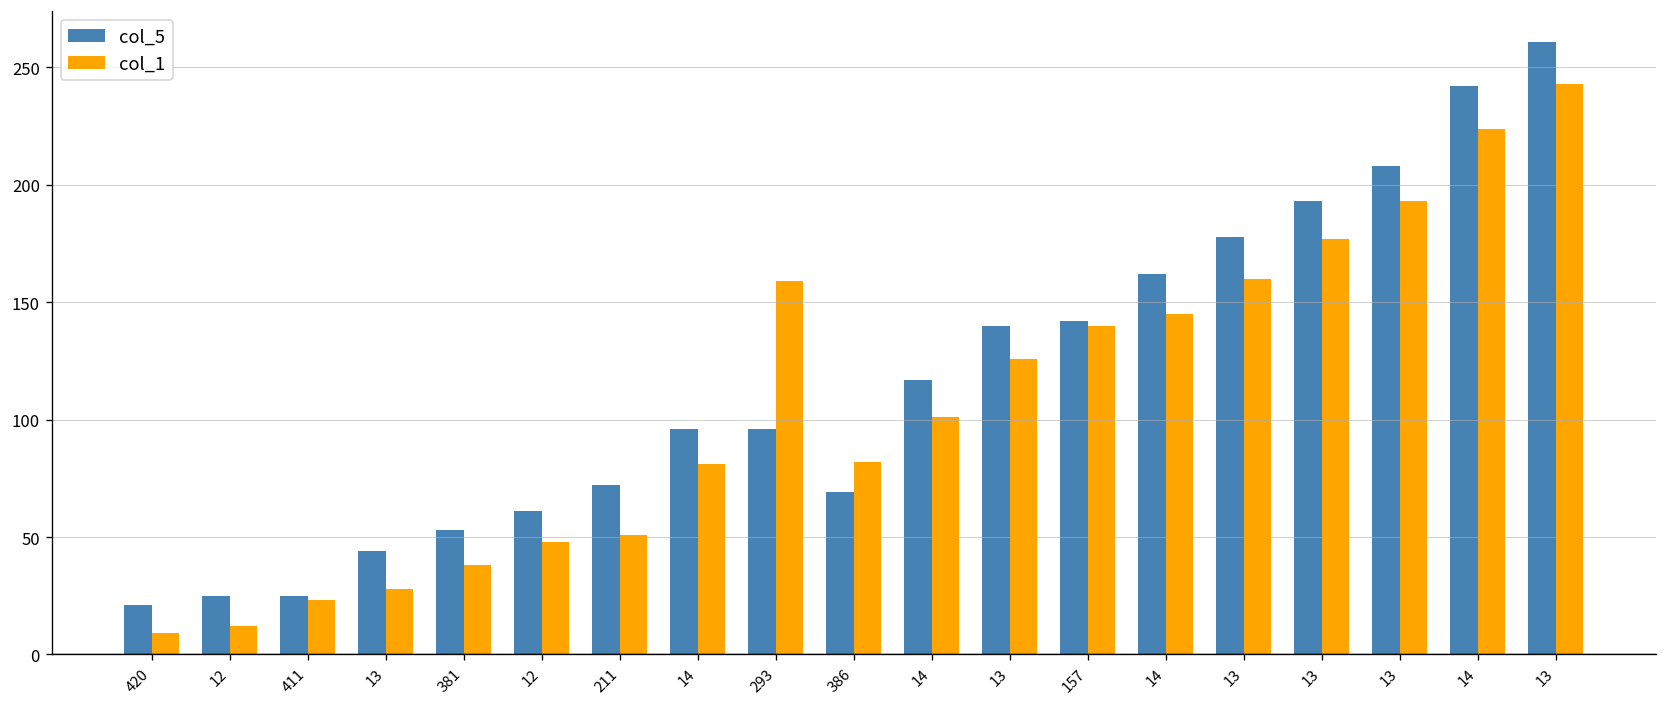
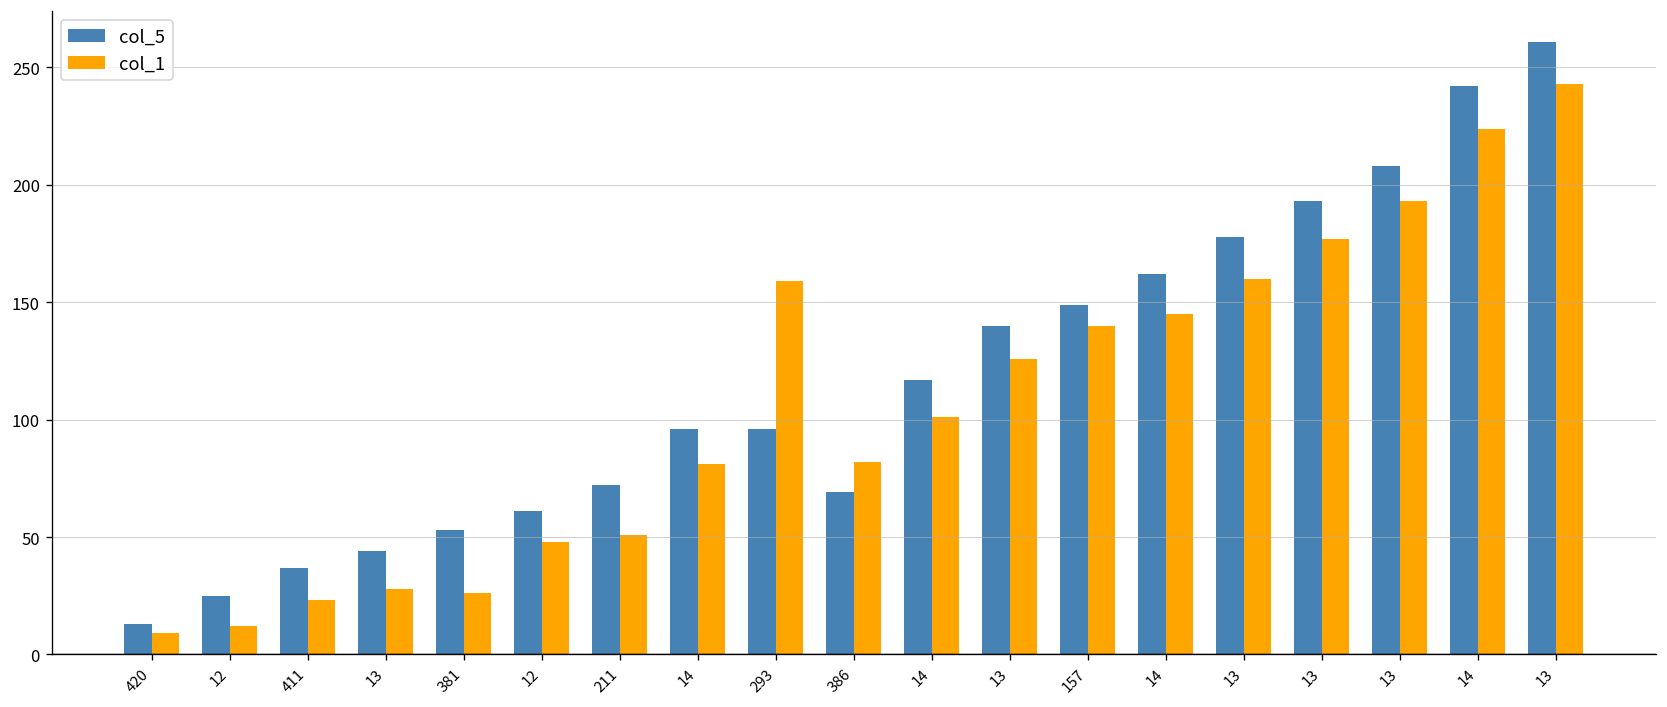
col_5, 420: 21 -> 13
col_5, 411: 25 -> 37
col_1, 381: 38 -> 26
col_5, 157: 142 -> 149
